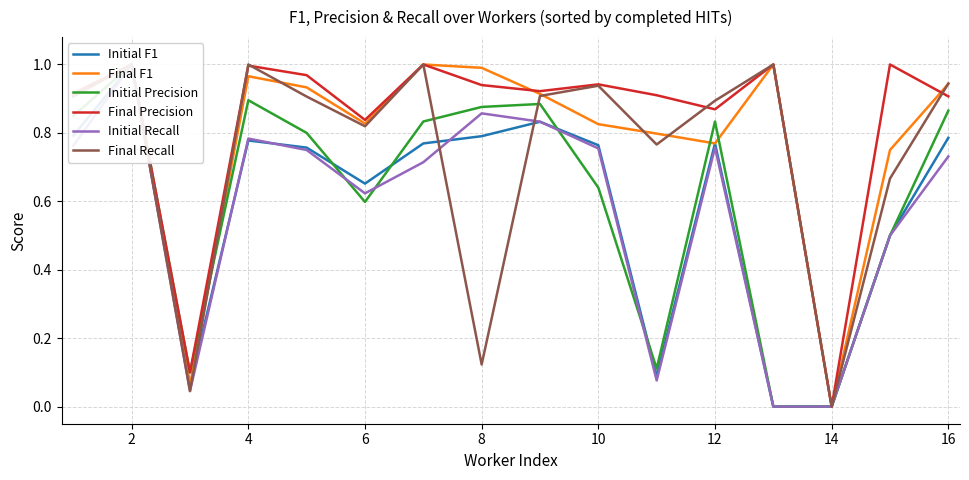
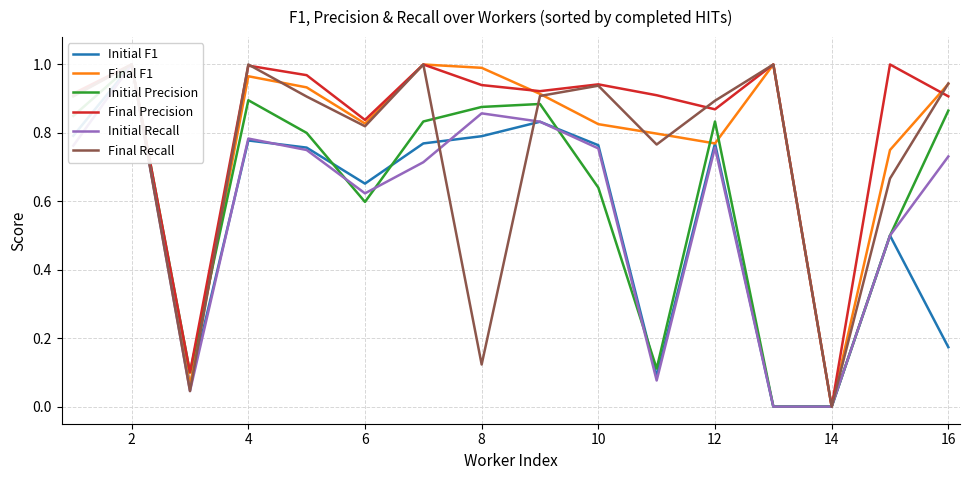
Initial F1, 16: 0.79 -> 0.17
